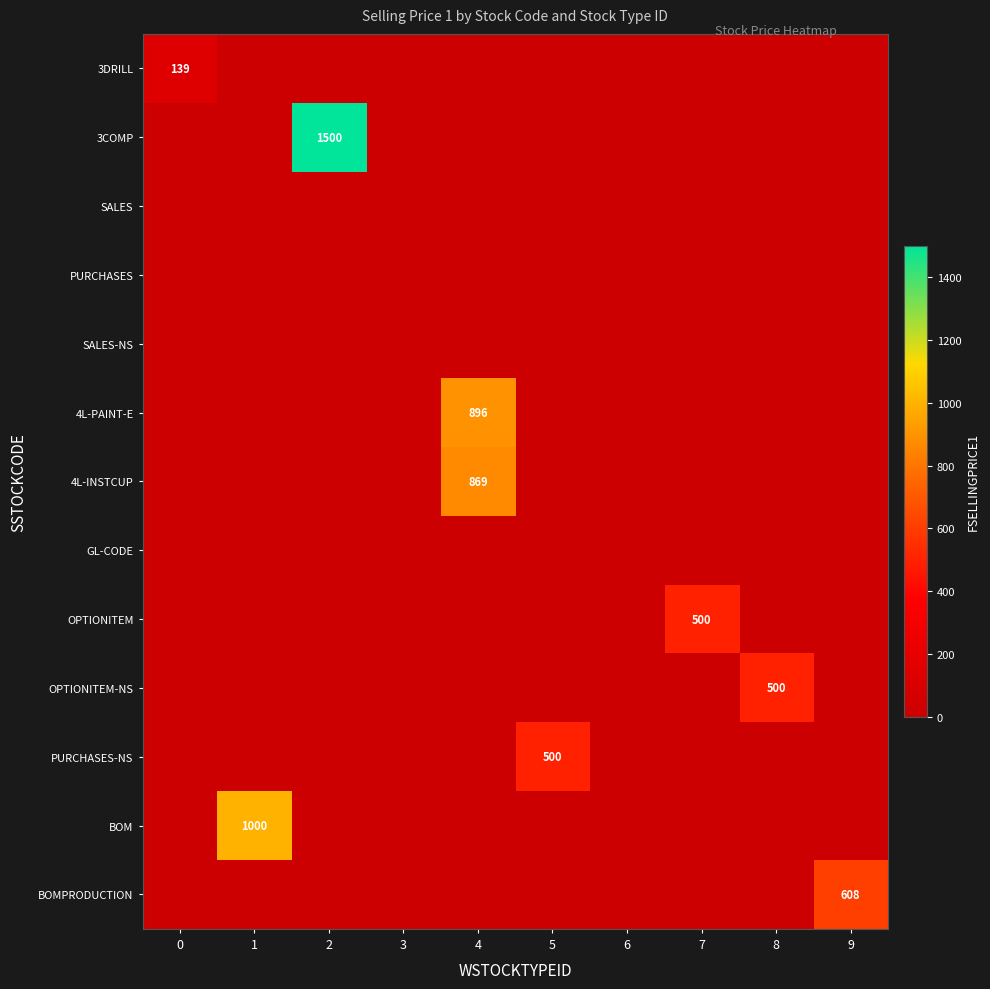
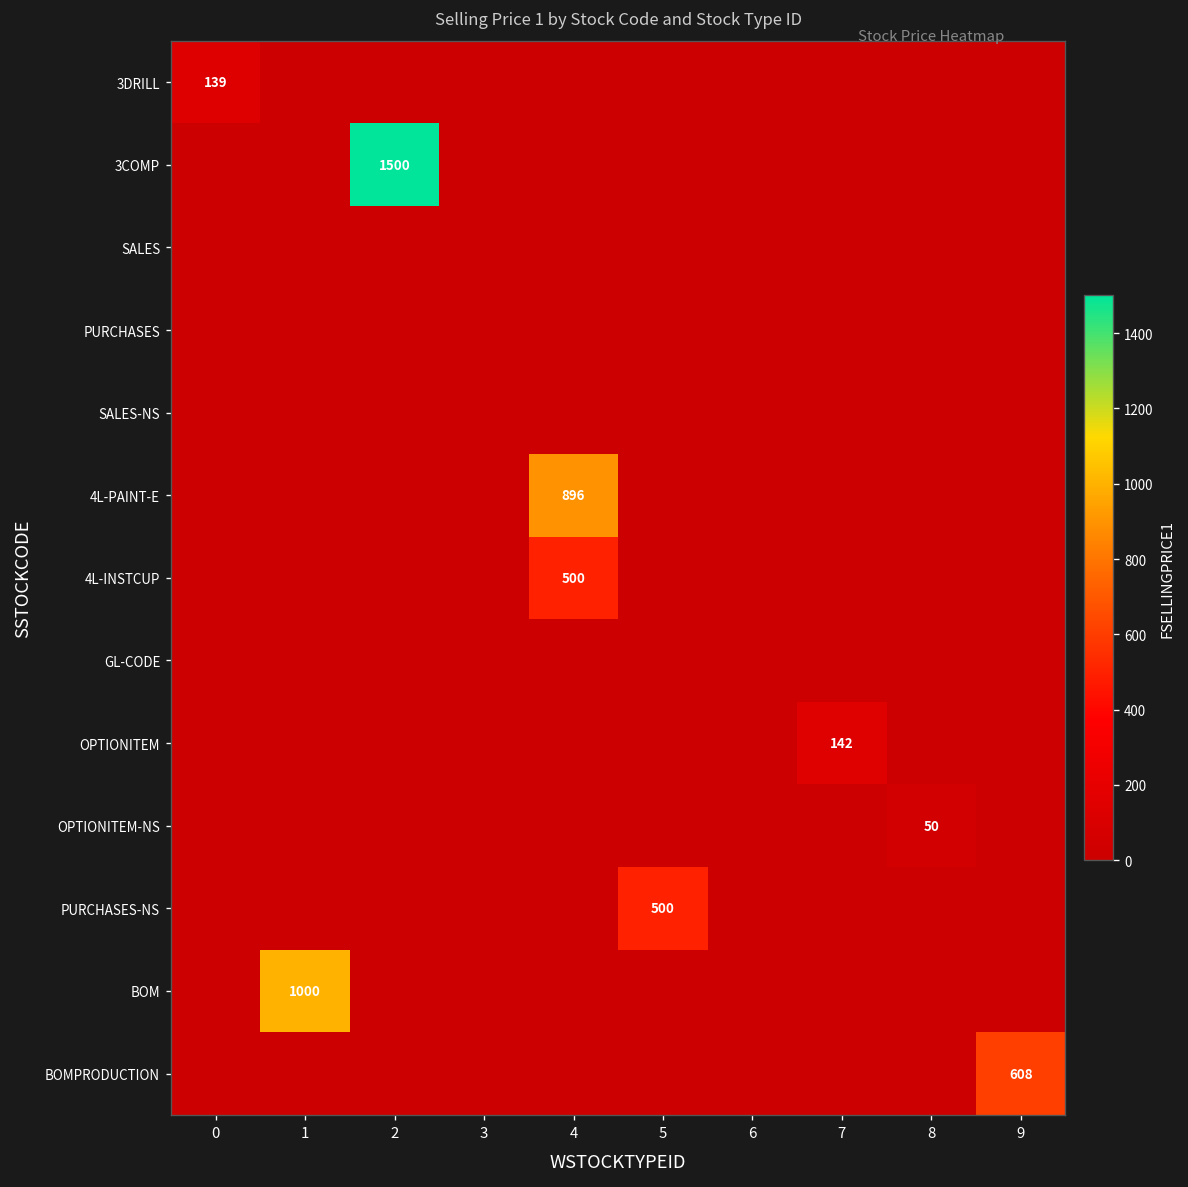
4L-INSTCUP, 4: 869 -> 500
OPTIONITEM, 7: 500 -> 142
OPTIONITEM-NS, 8: 500 -> 50
